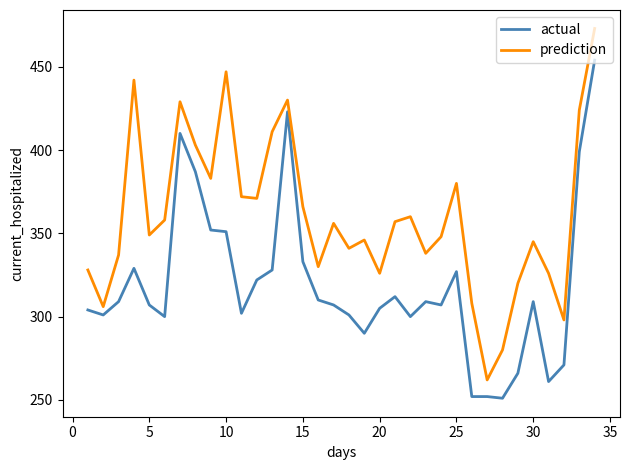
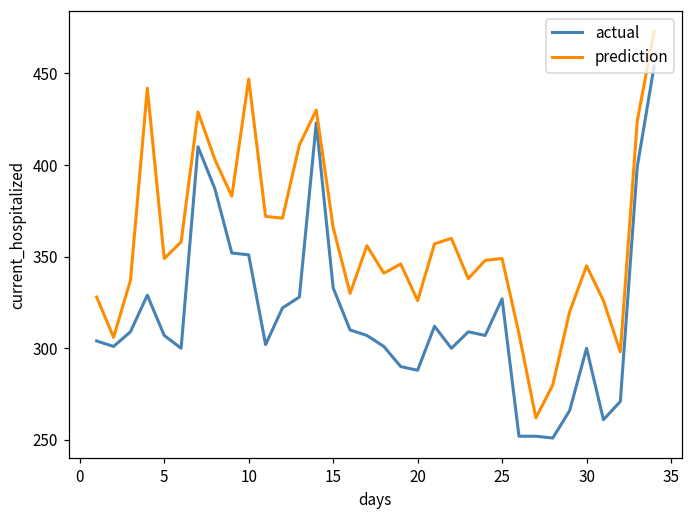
actual, 20: 305 -> 288
prediction, 25: 380 -> 349
actual, 30: 309 -> 300
